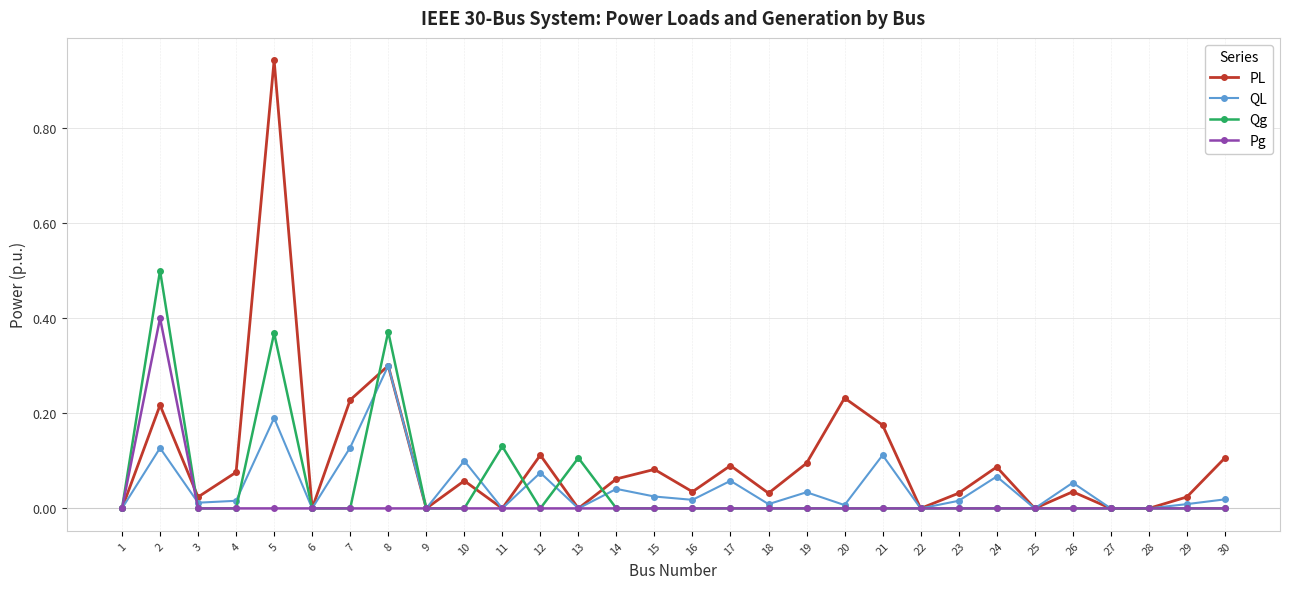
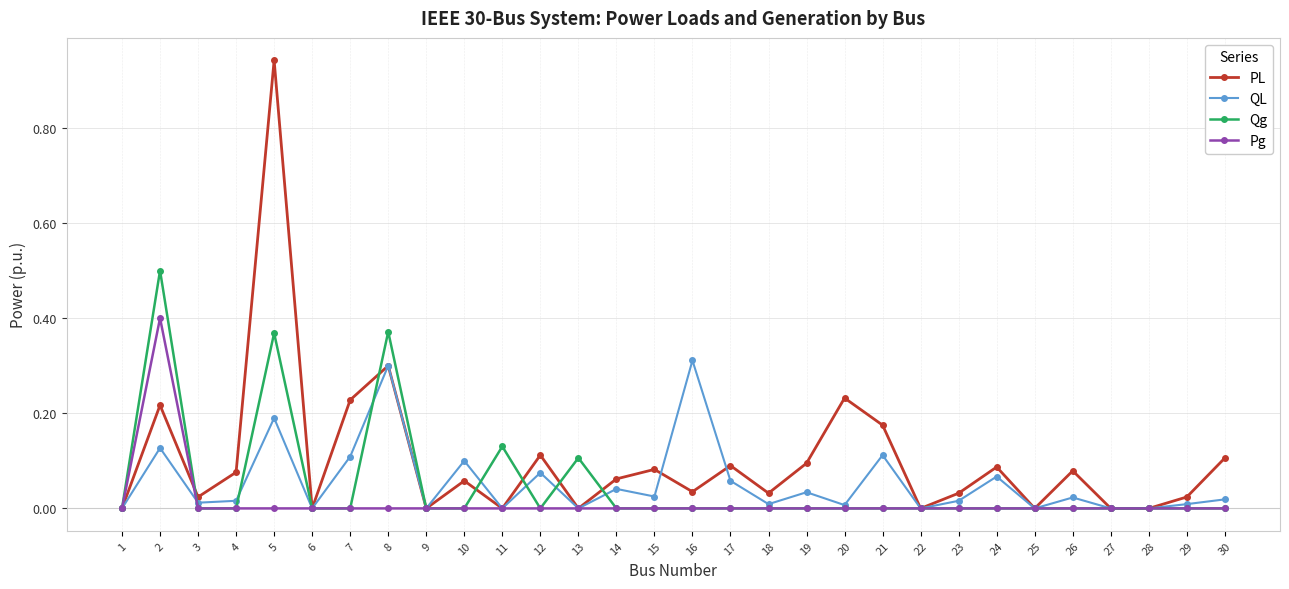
QL, 7: 0.13 -> 0.11
QL, 16: 0.02 -> 0.31
PL, 26: 0.04 -> 0.08
QL, 26: 0.05 -> 0.02
